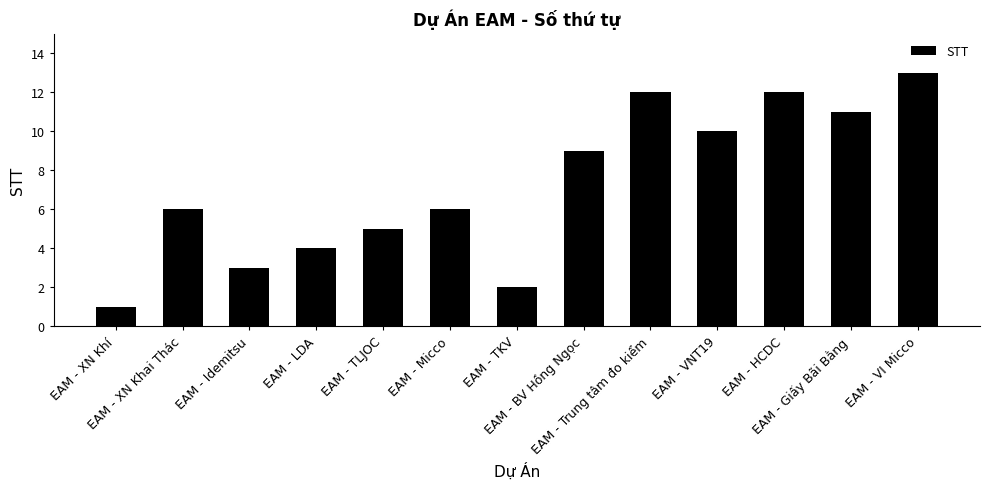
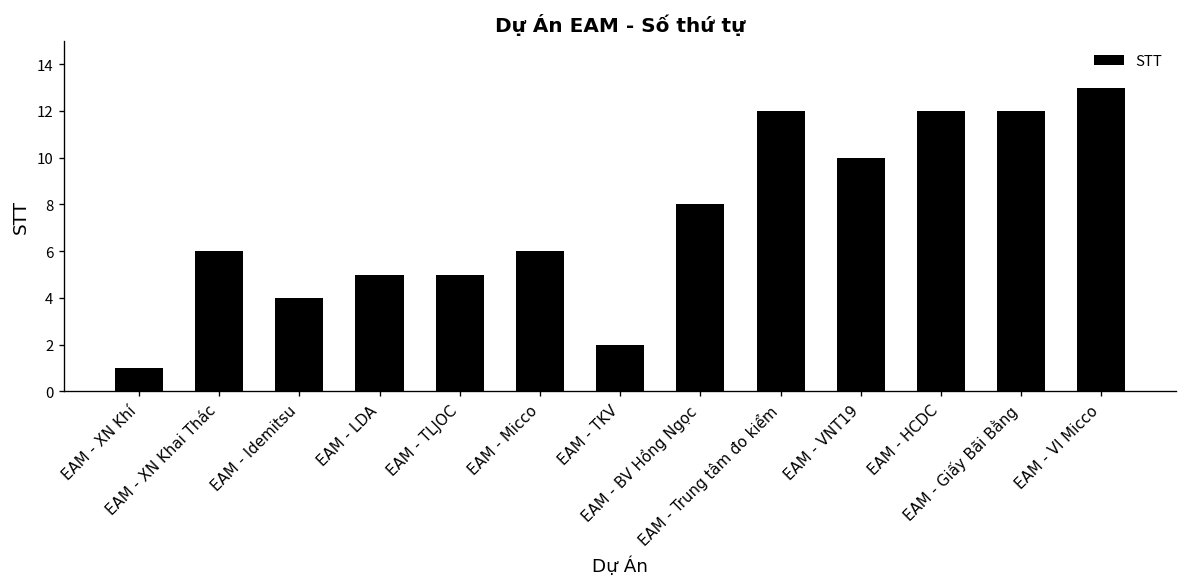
EAM - Idemitsu: 3 -> 4
EAM - LDA: 4 -> 5
EAM - BV Hồng Ngọc: 9 -> 8
EAM - Giấy Bãi Bằng: 11 -> 12
